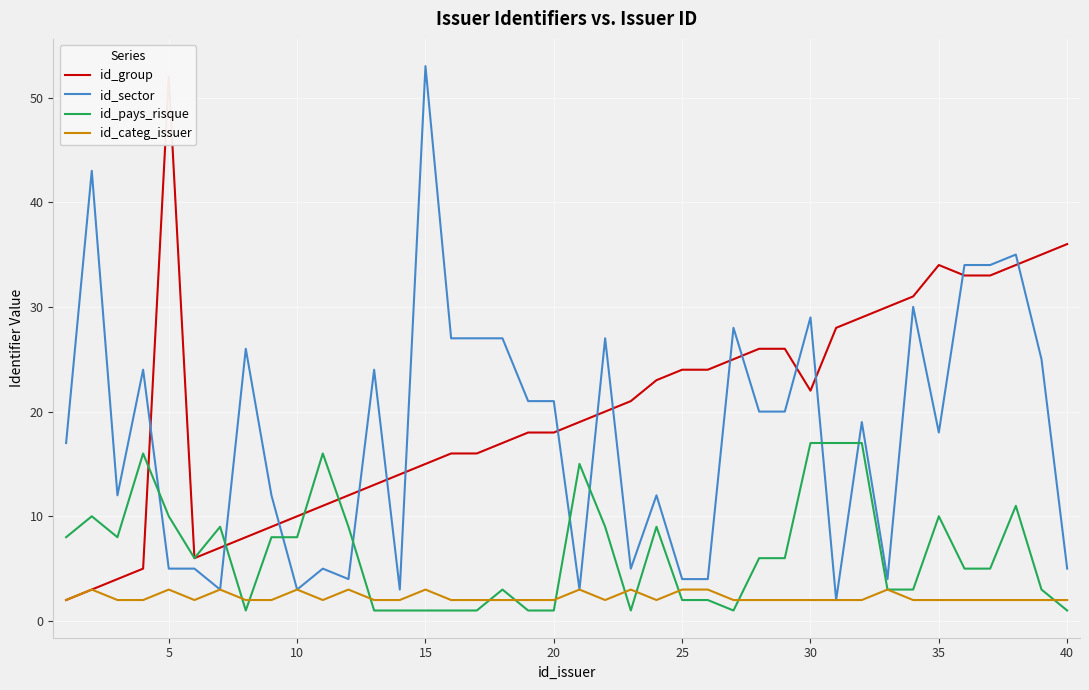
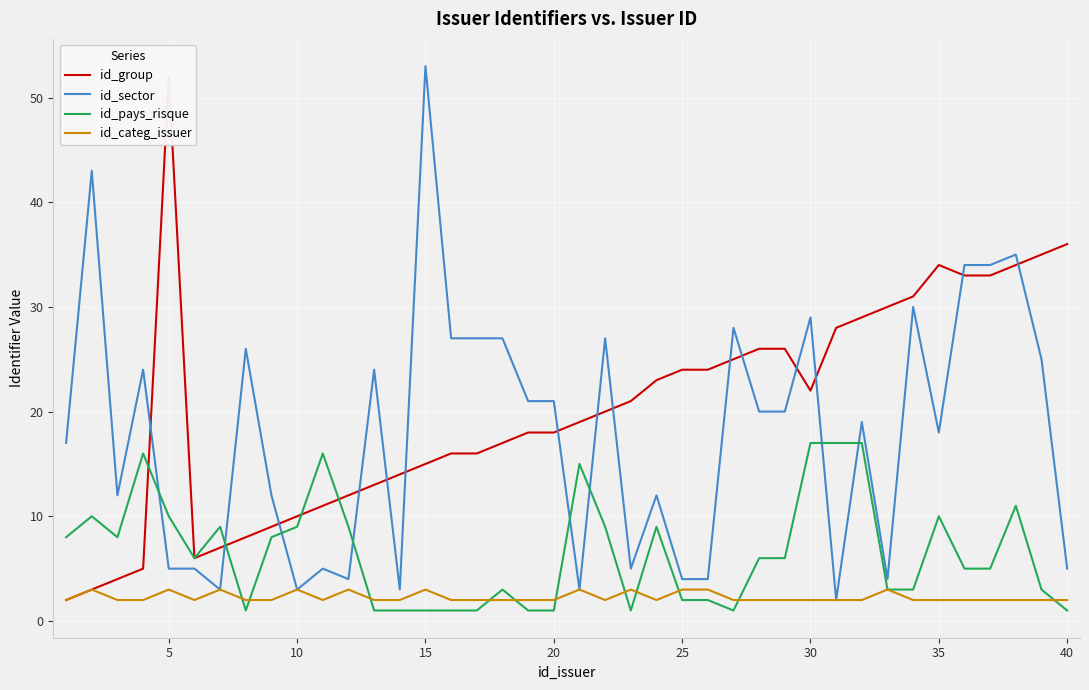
id_pays_risque, 10: 8 -> 9
